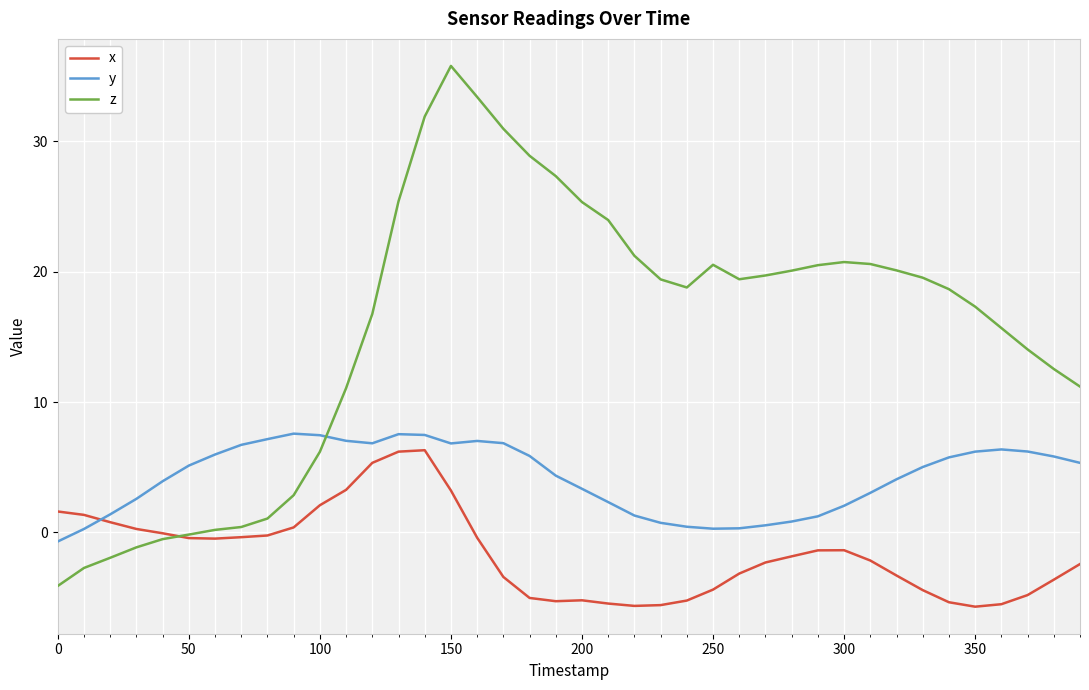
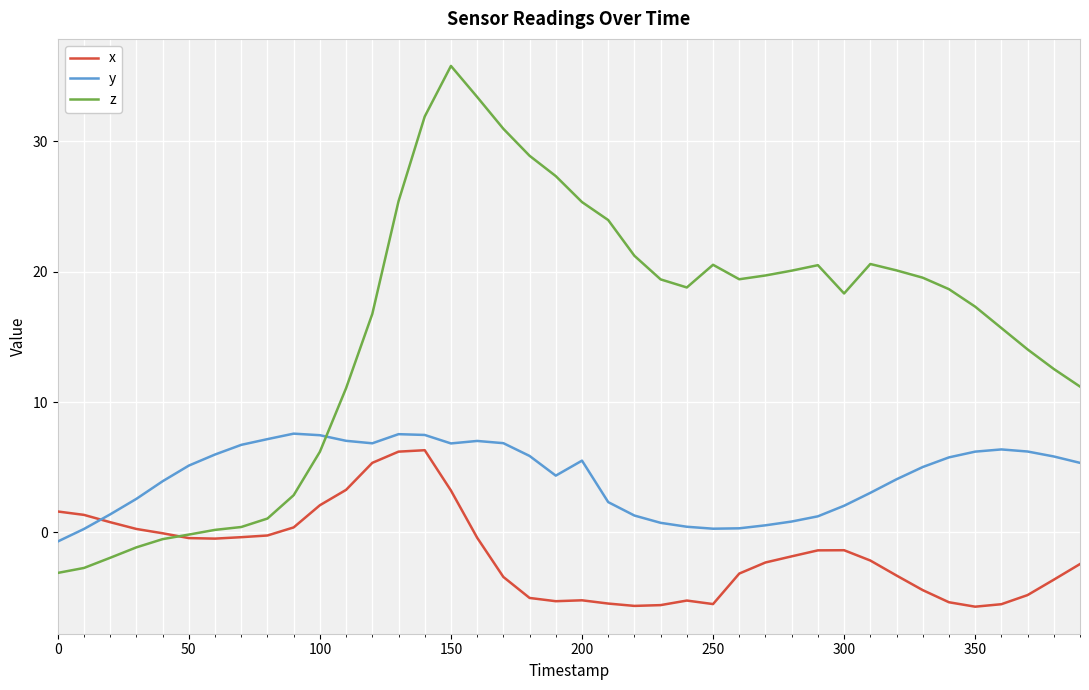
z, 0: -4.1 -> -3.1
y, 200: 3.4 -> 5.5
x, 250: -4.4 -> -5.5
z, 300: 20.7 -> 18.3
